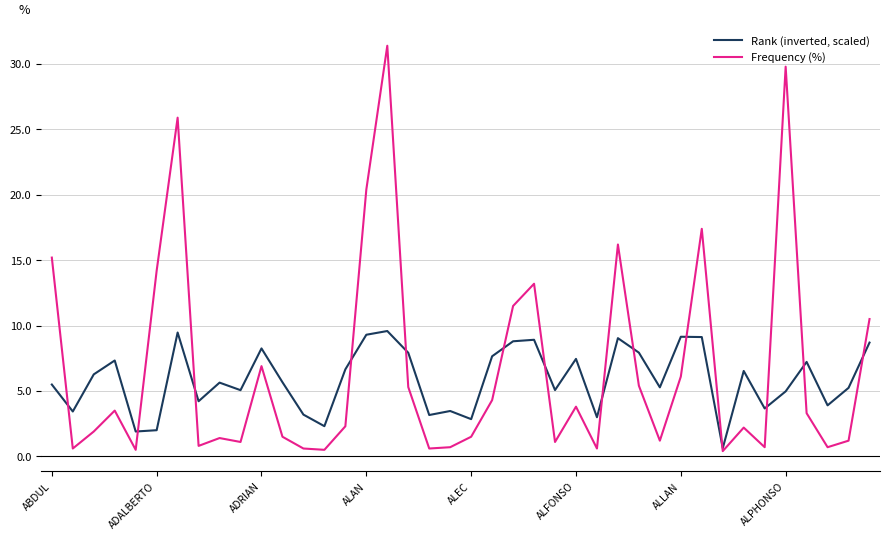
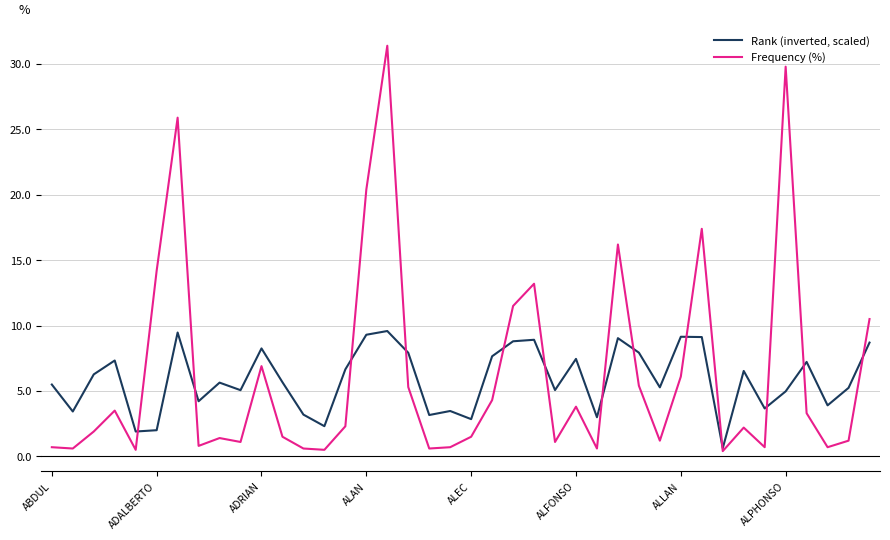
Frequency (%), ABDUL: 15.2 -> 0.7
